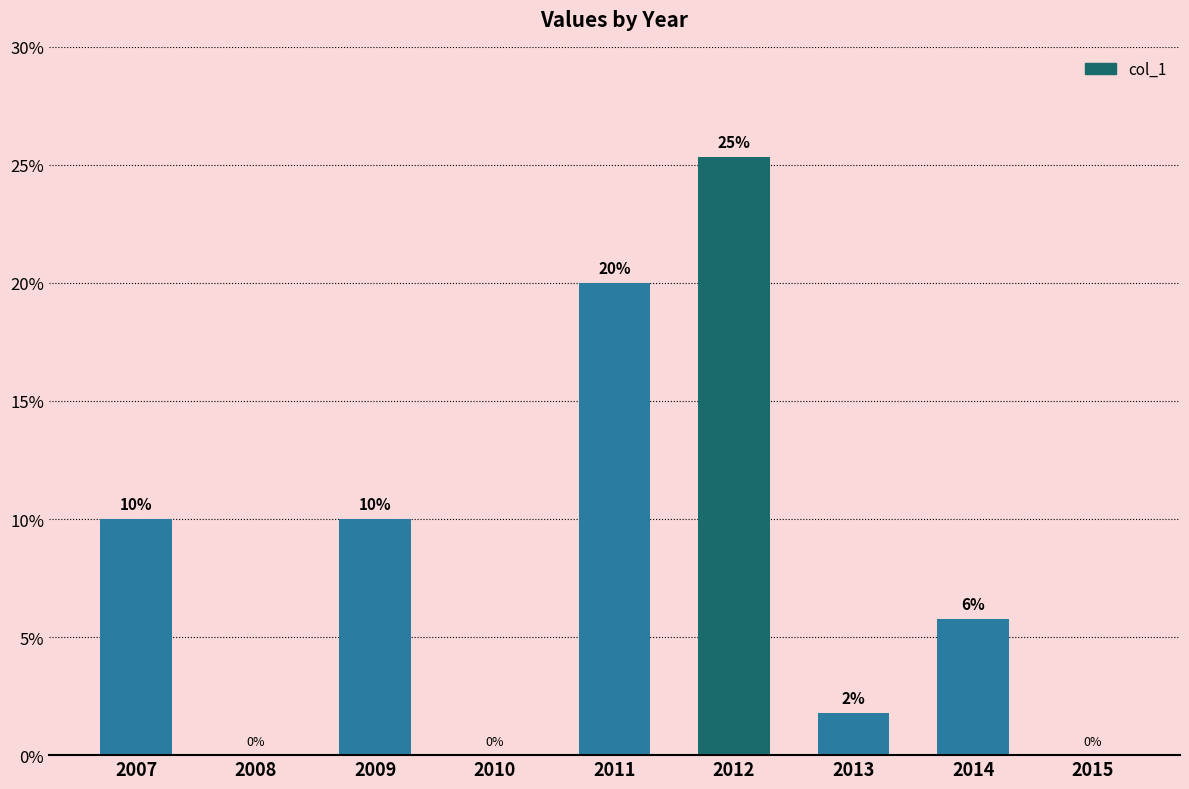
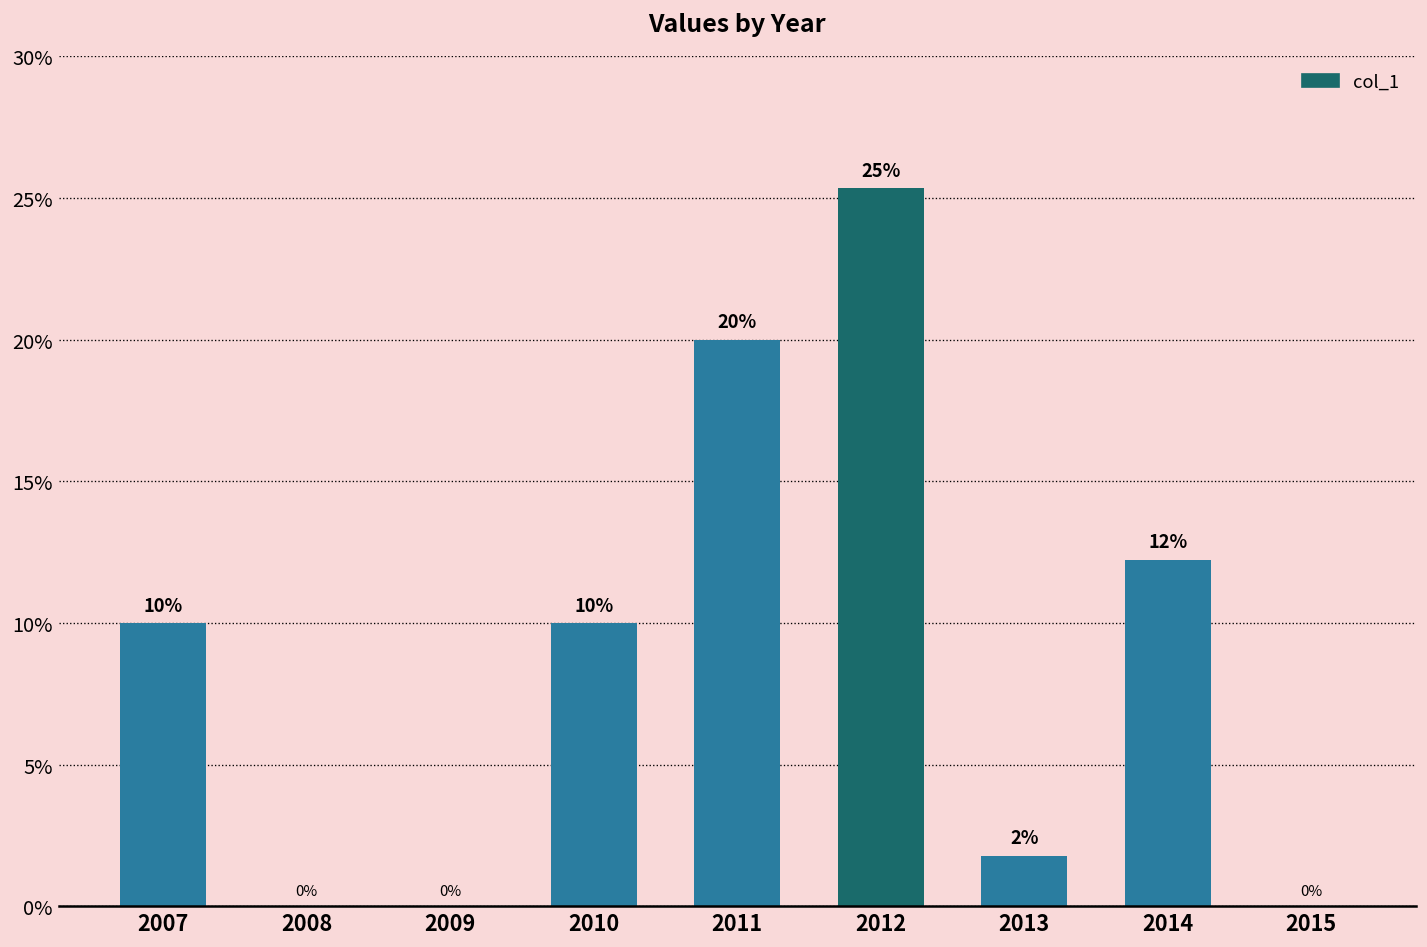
2009: 10% -> 0%
2010: 0% -> 10%
2014: 6% -> 12%
